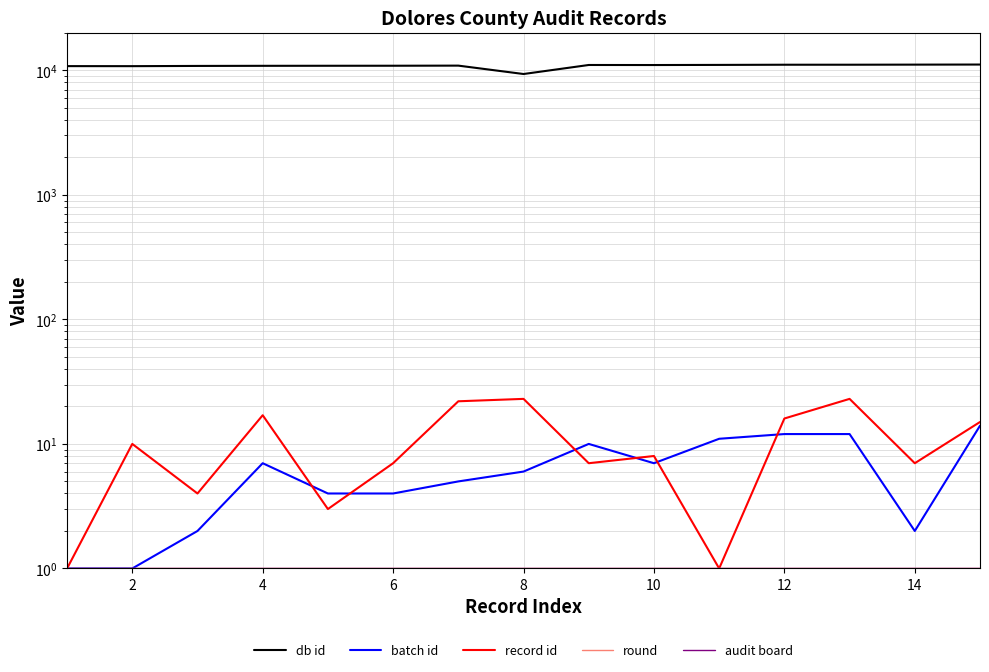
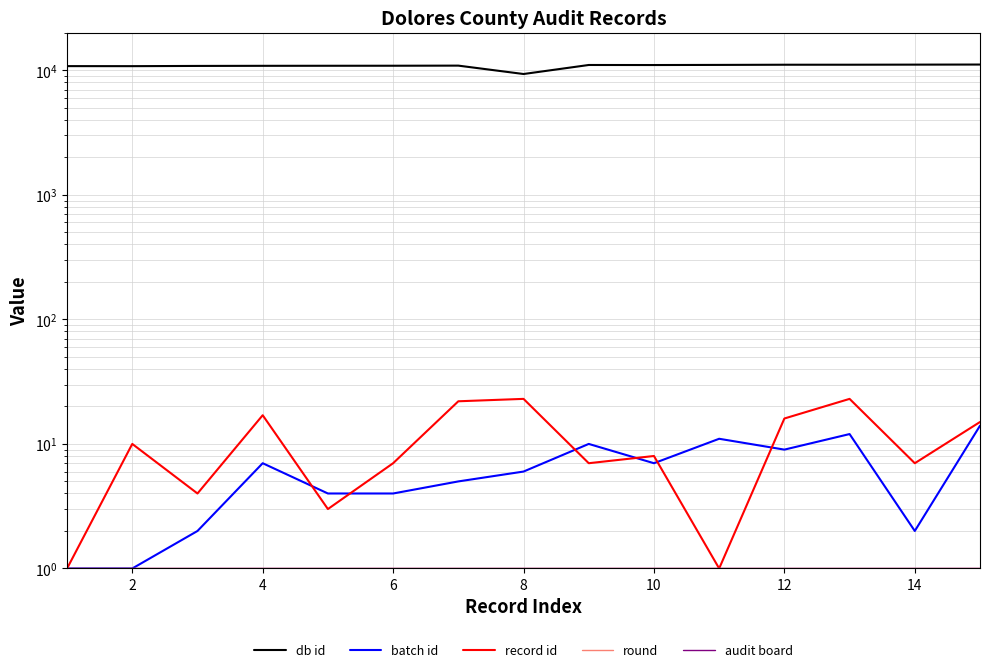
batch id, 12: 12 -> 9
